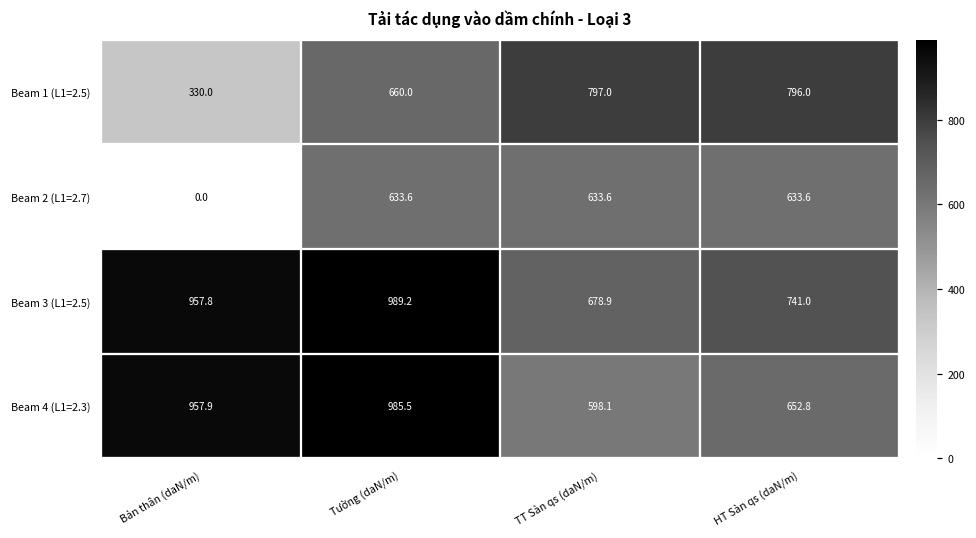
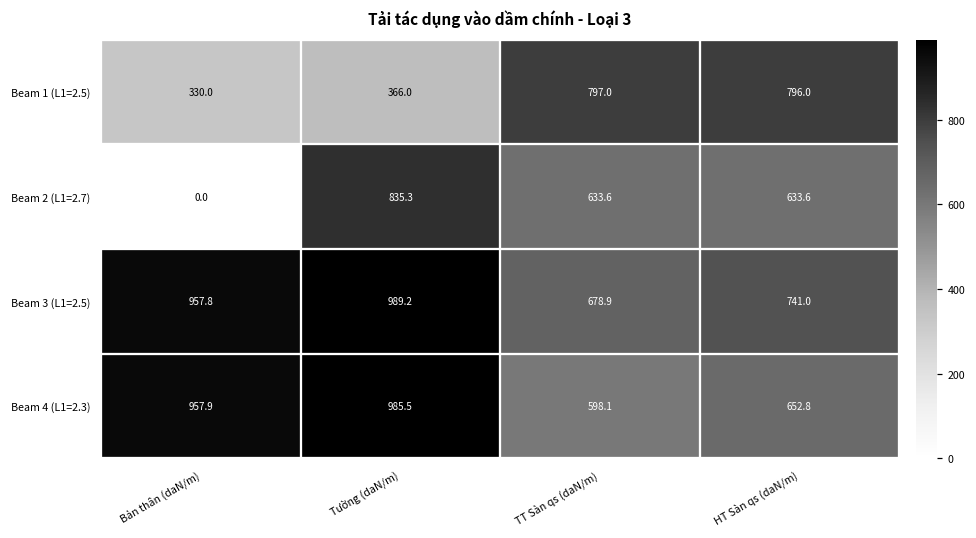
Beam 1 (L1=2.5), Tường (daN/m): 660.0 -> 366.0
Beam 2 (L1=2.7), Tường (daN/m): 633.6 -> 835.3
